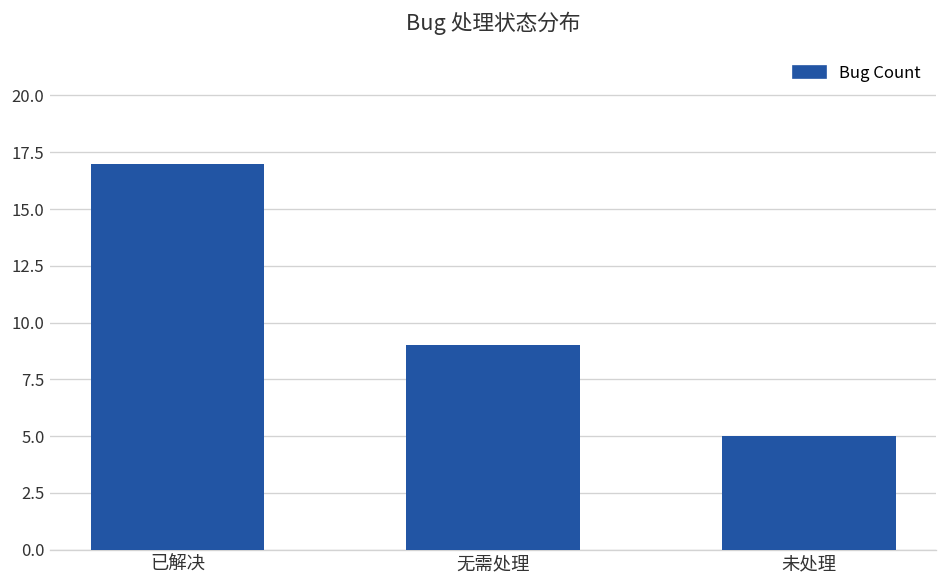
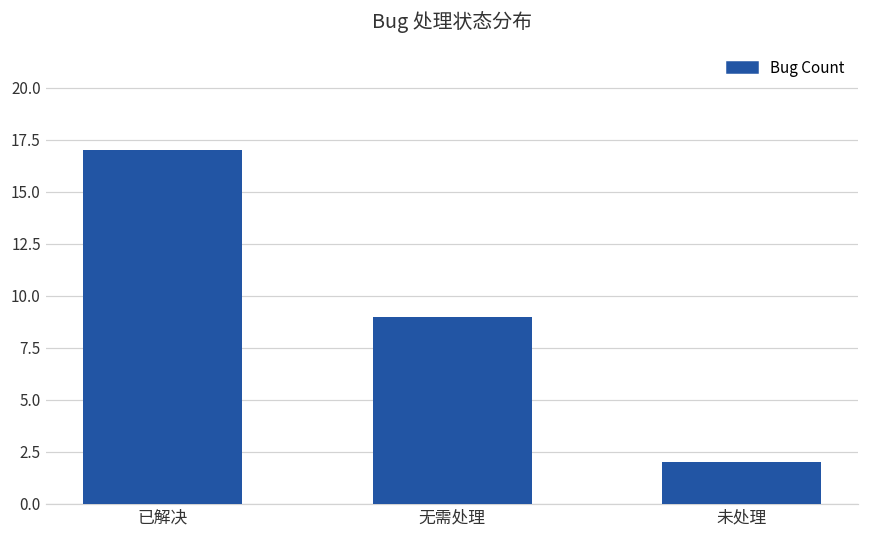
未处理: 5 -> 2
